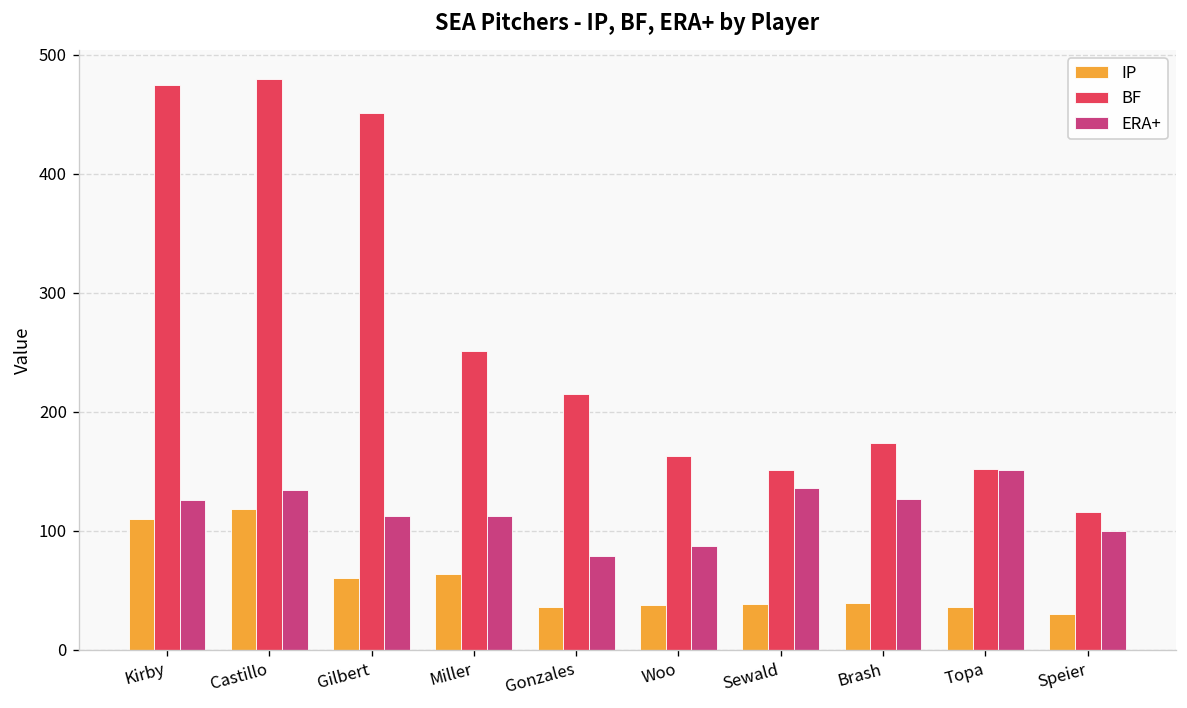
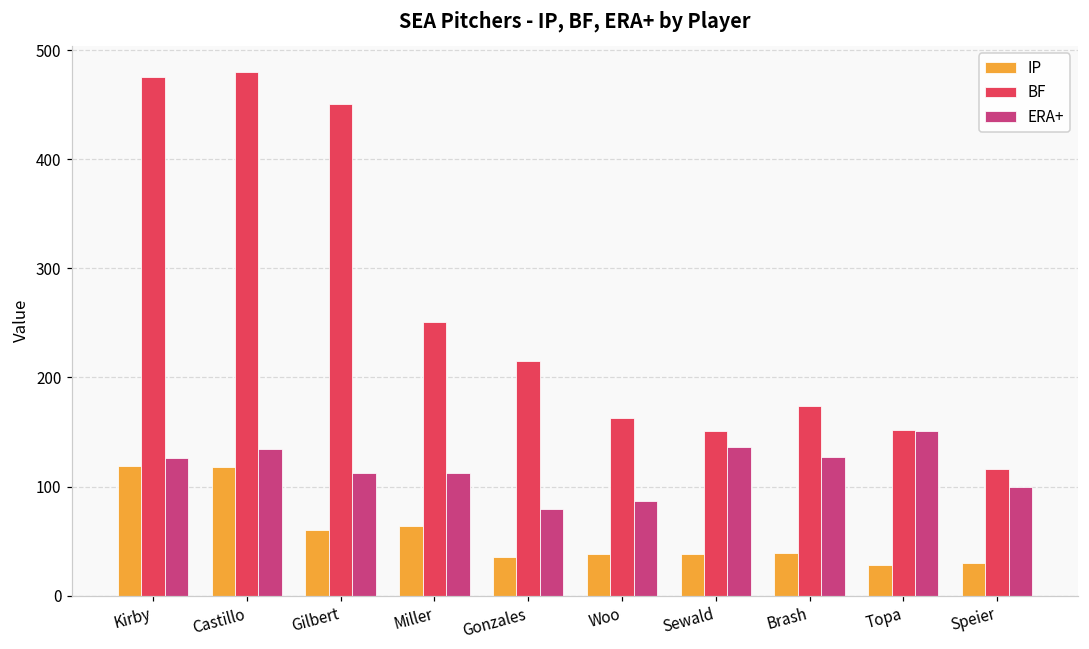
IP, Kirby: 110 -> 120
IP, Topa: 40 -> 30
